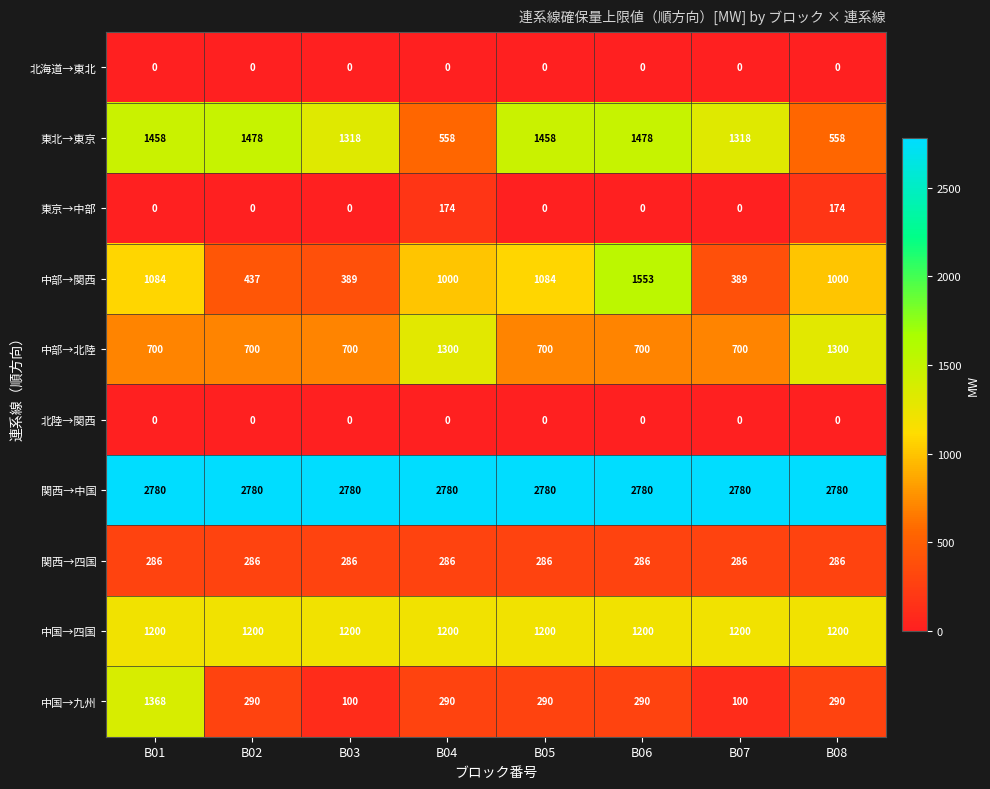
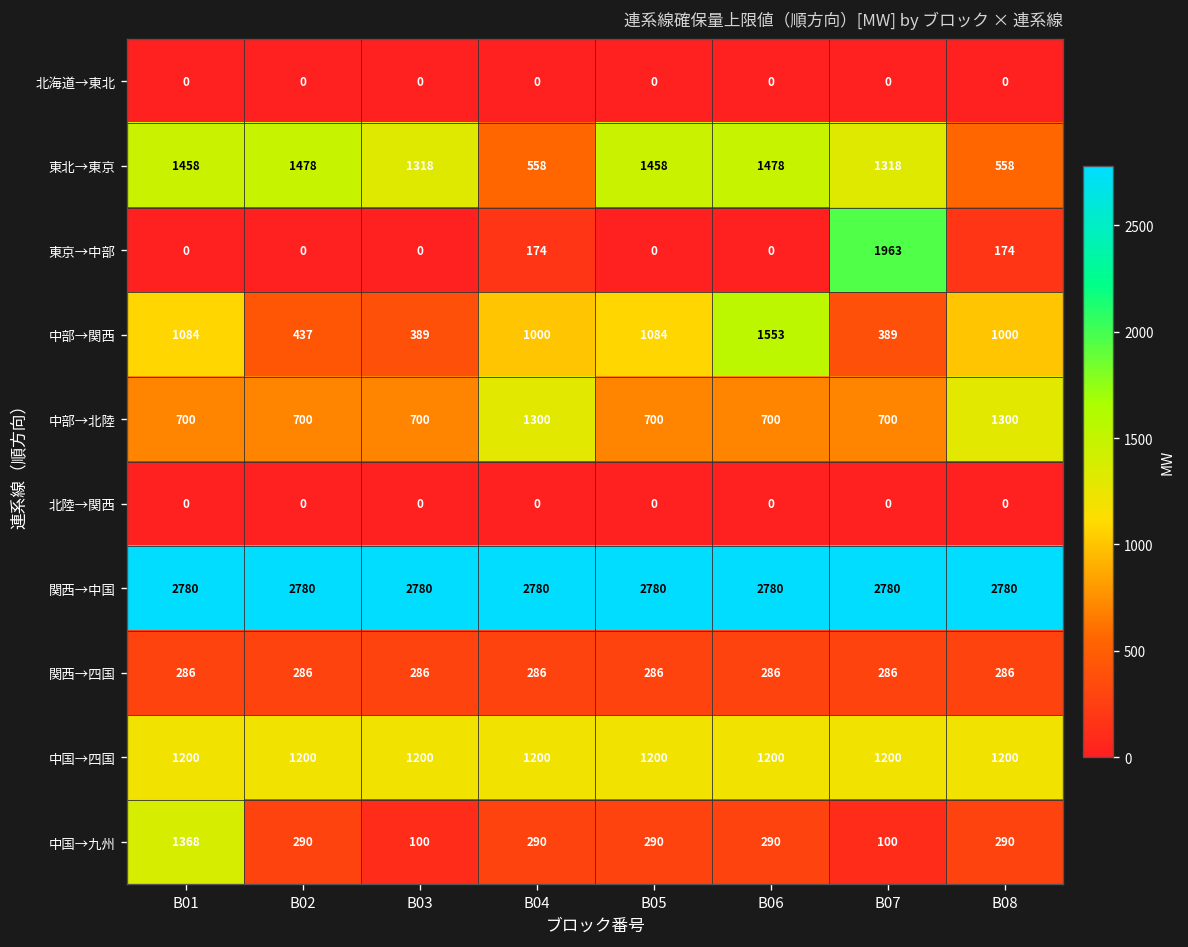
東京→中部, B07: 0 -> 1963
